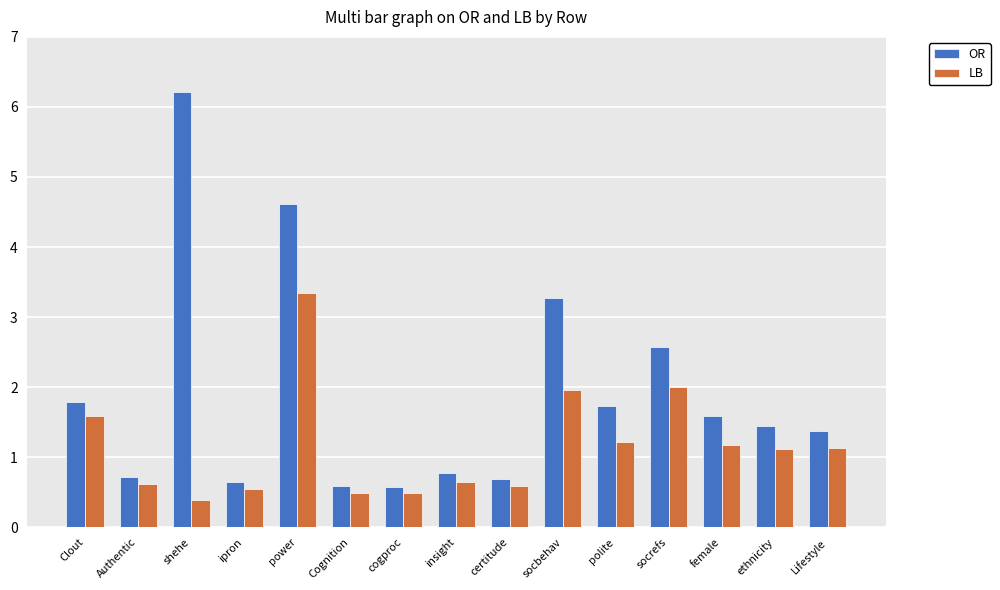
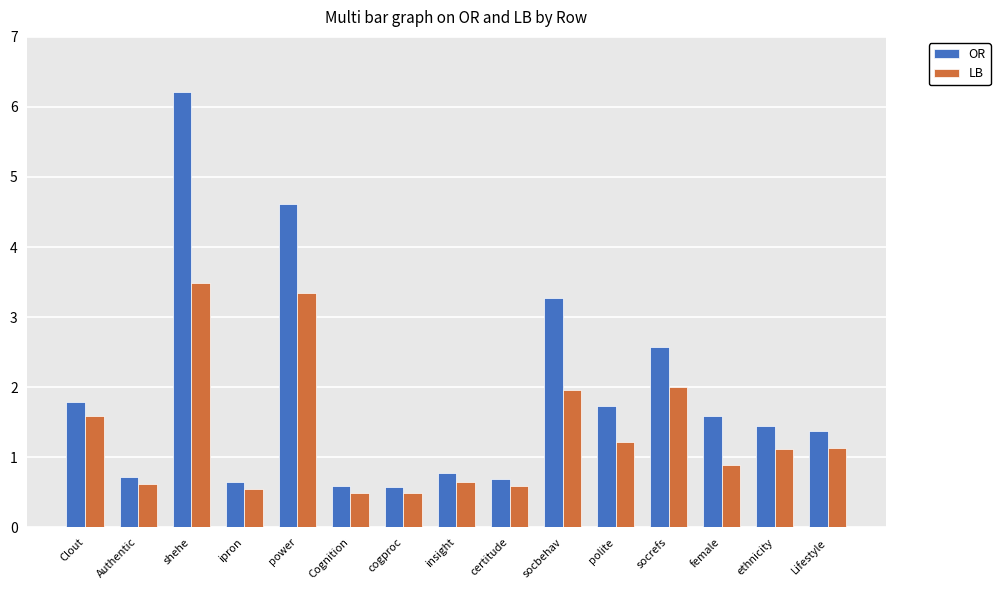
LB, shehe: 0.4 -> 3.5
LB, female: 1.2 -> 0.9
